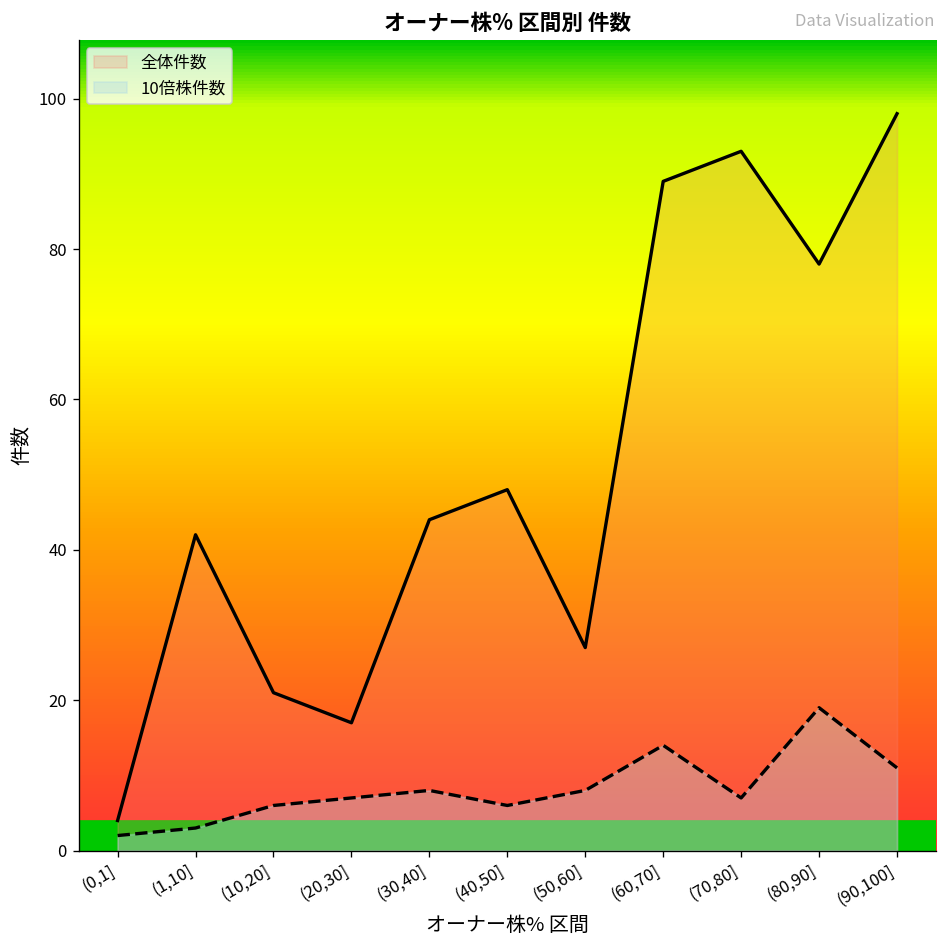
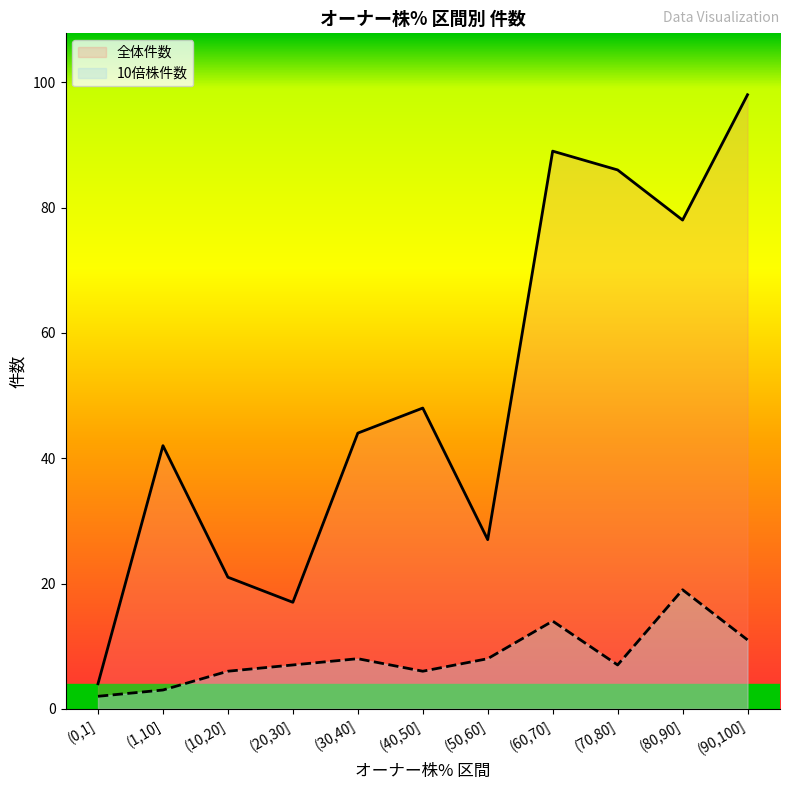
全体件数, (70,80]: 93 -> 86
